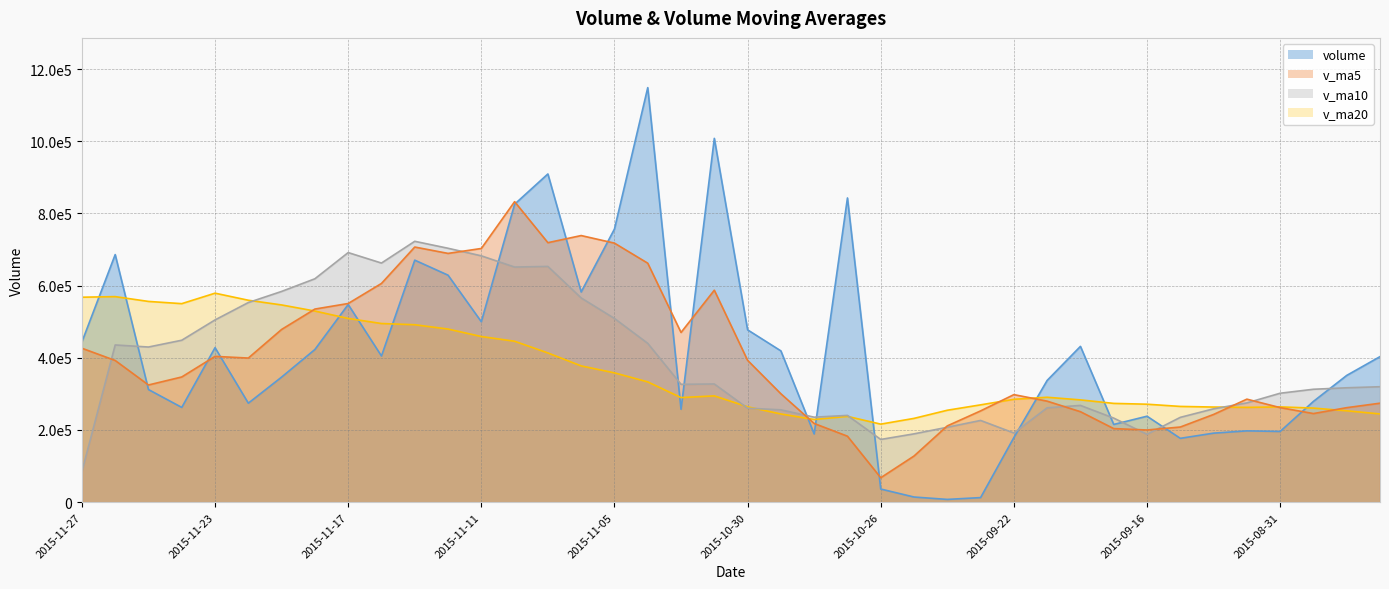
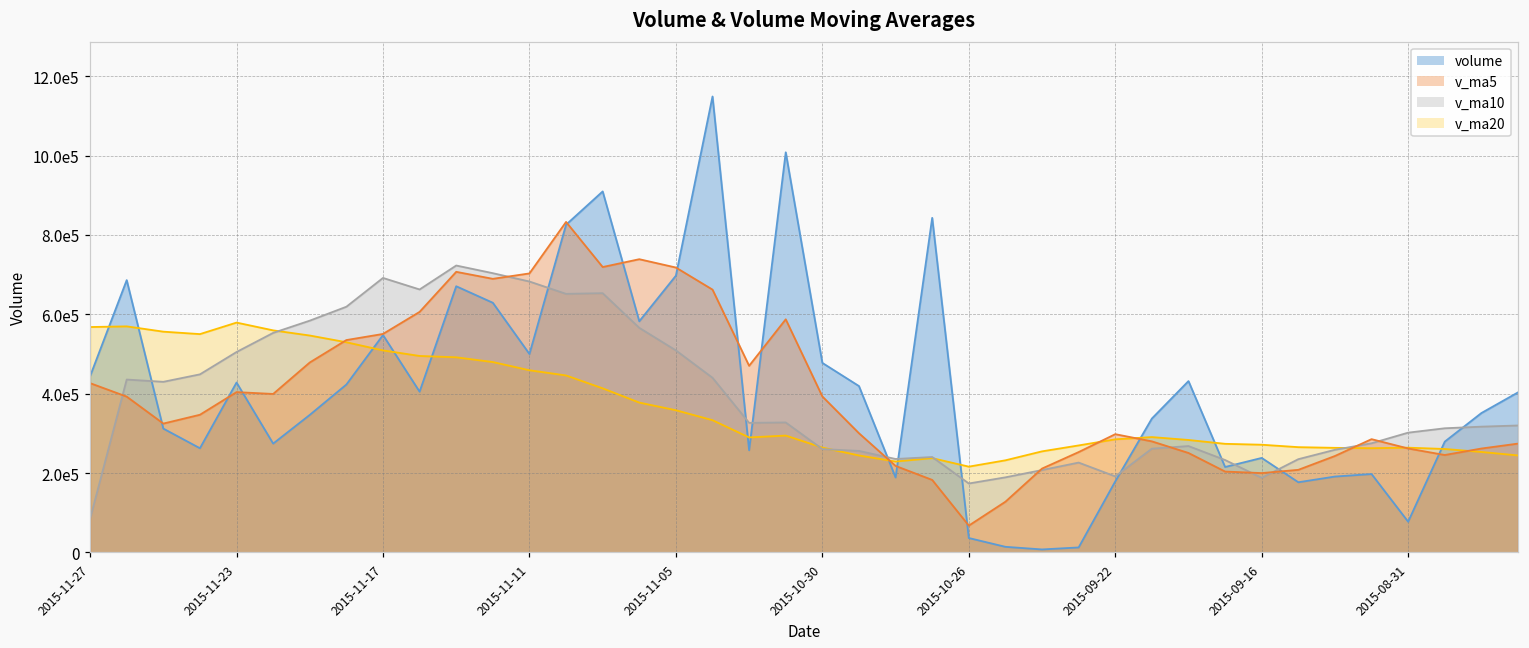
volume, 2015-11-05: 760000 -> 700000
volume, 2015-08-31: 200000 -> 80000
